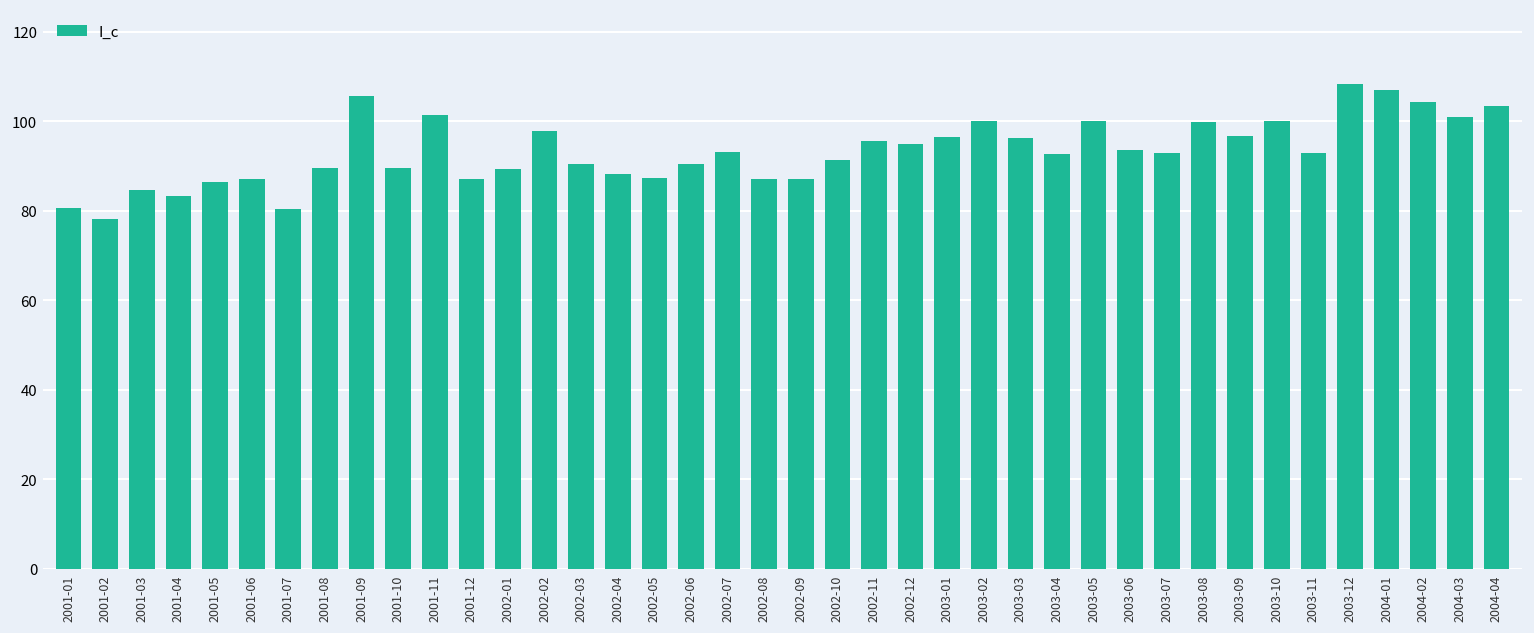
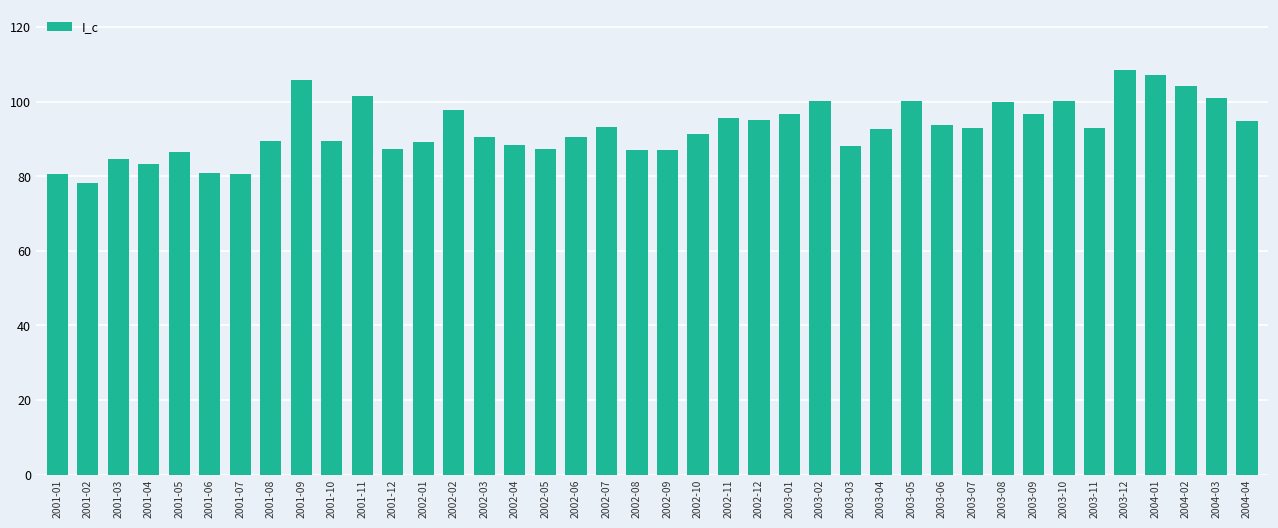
2001-06: 87 -> 81
2003-03: 96 -> 88
2004-04: 103 -> 95
